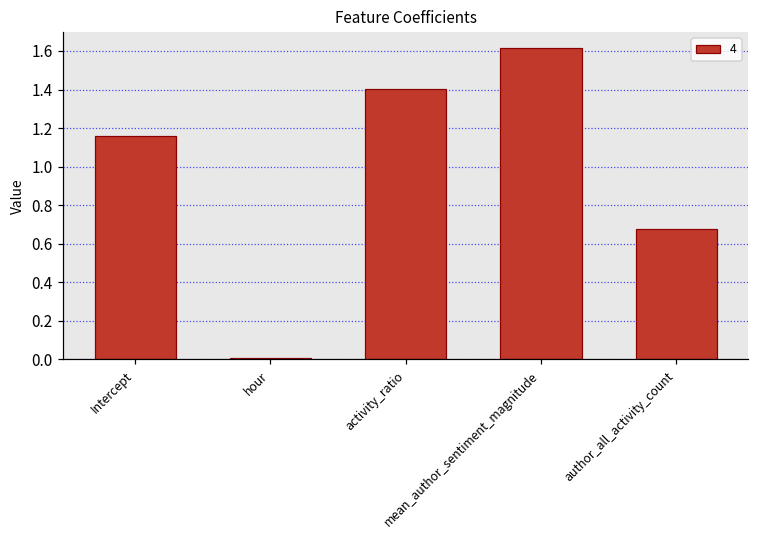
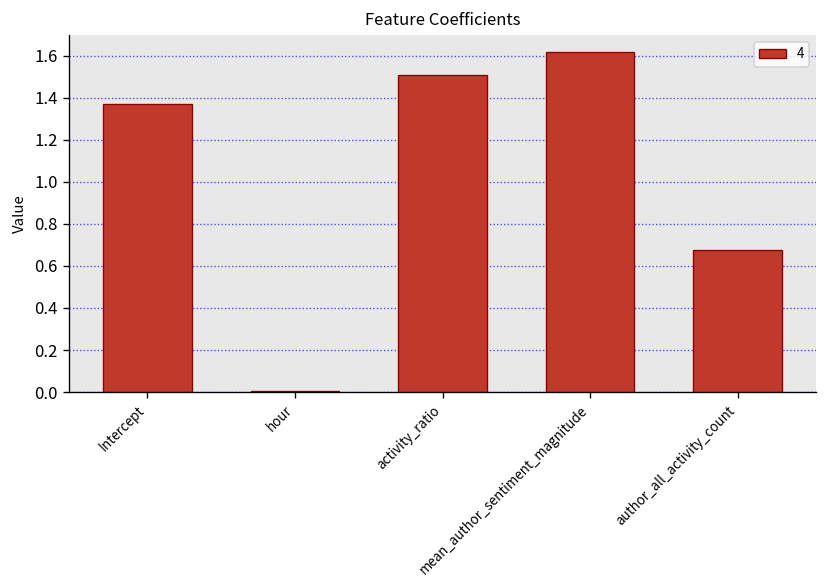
Intercept: 1.16 -> 1.37
activity_ratio: 1.40 -> 1.51
